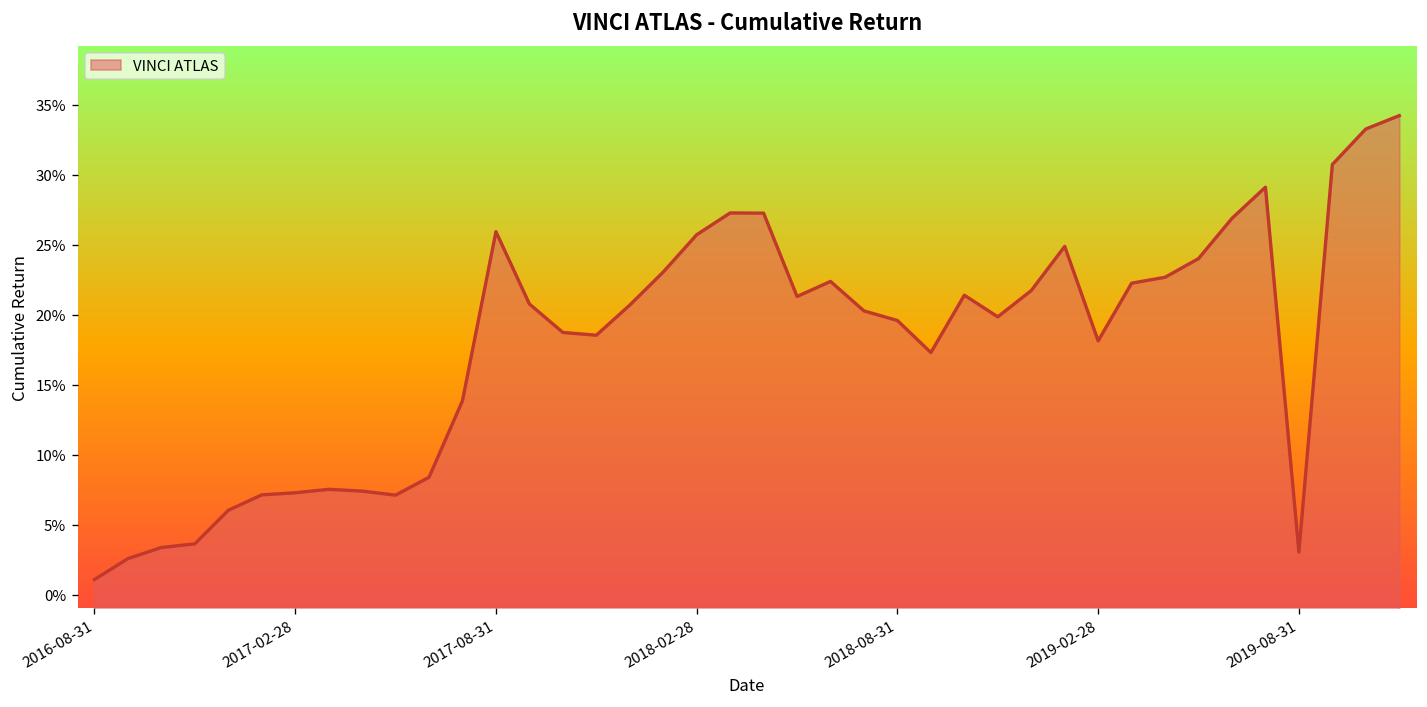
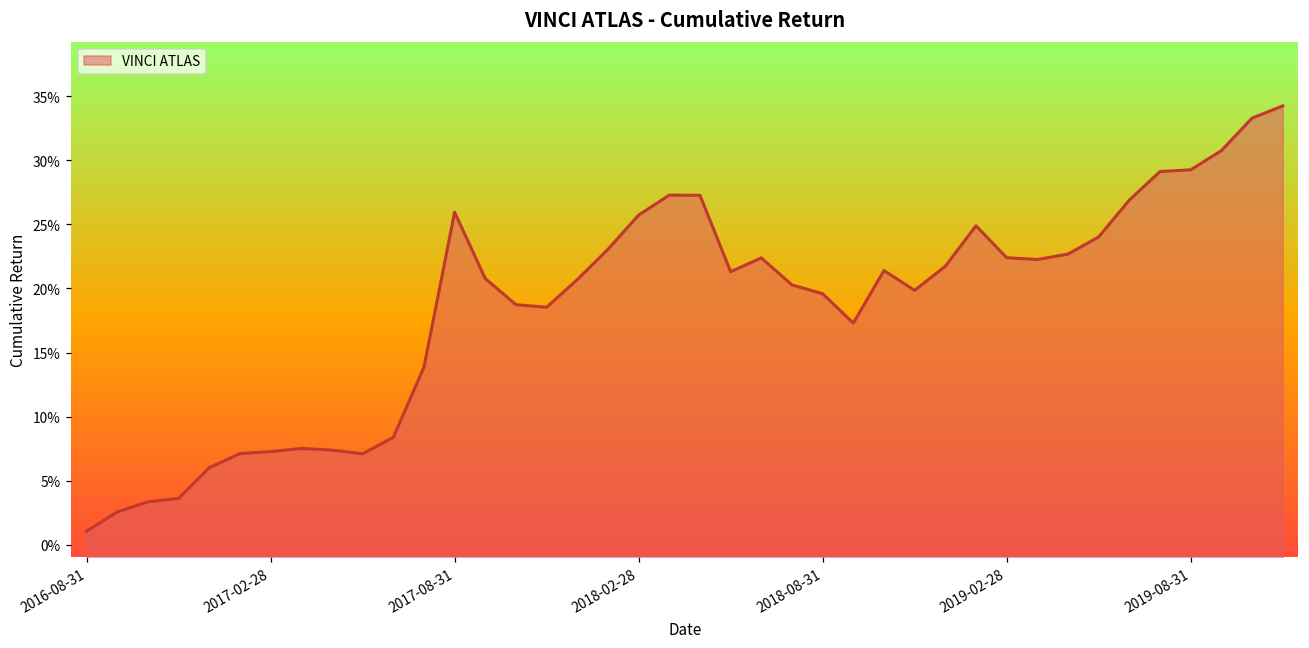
2019-02-28: 18.1% -> 22.4%
2019-08-31: 3.0% -> 29.2%
